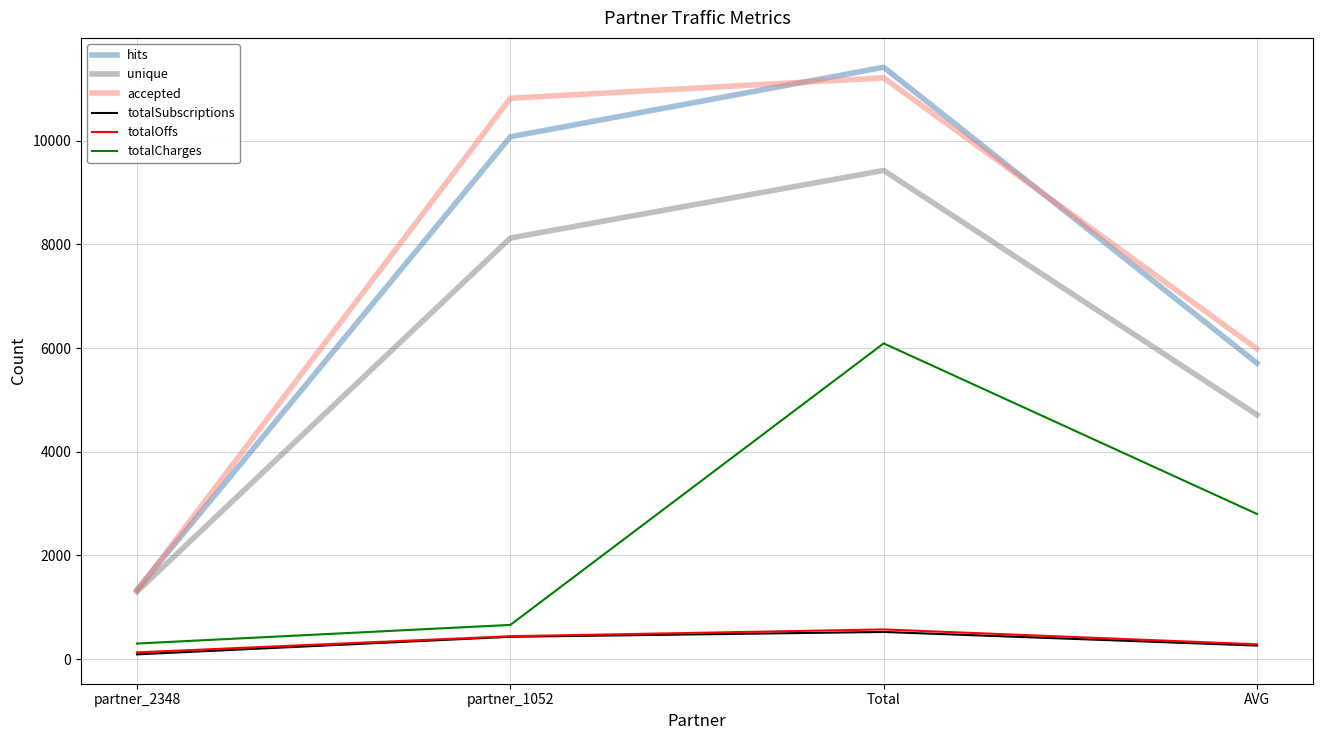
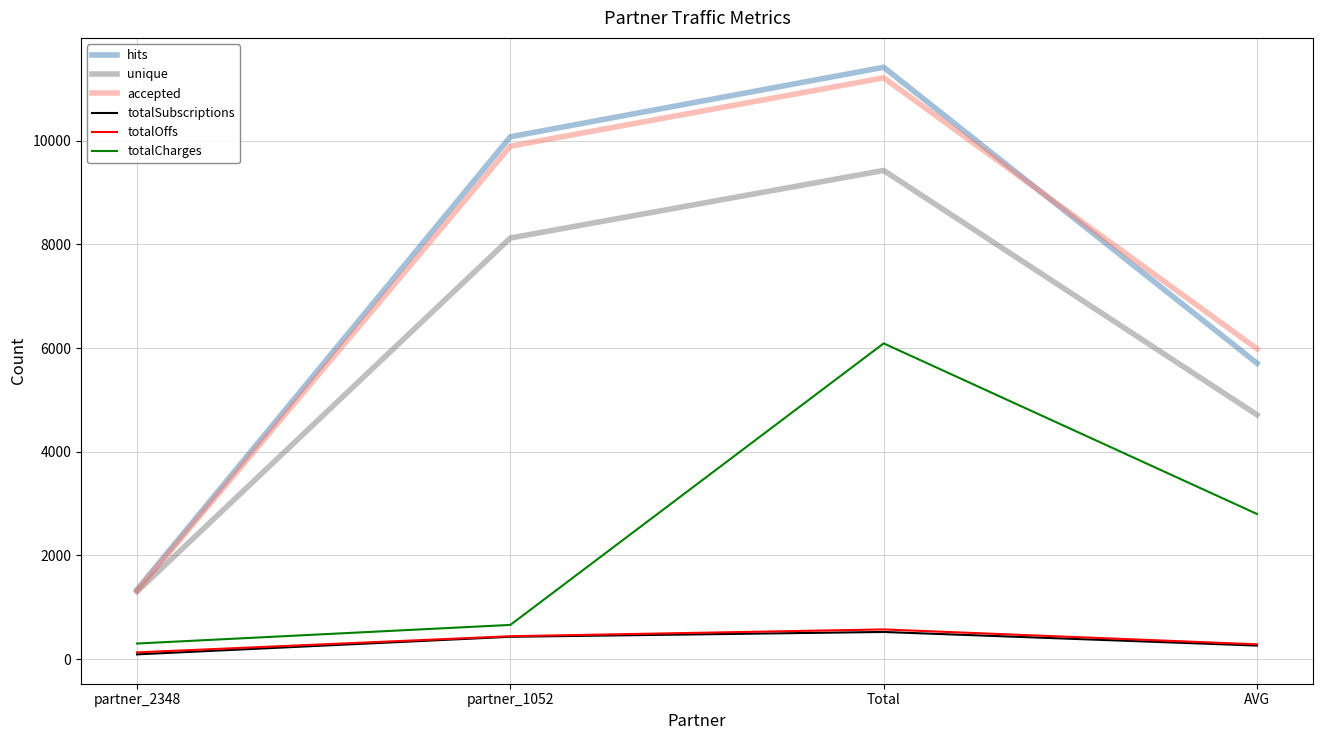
accepted, partner_1052: 10800 -> 9900
